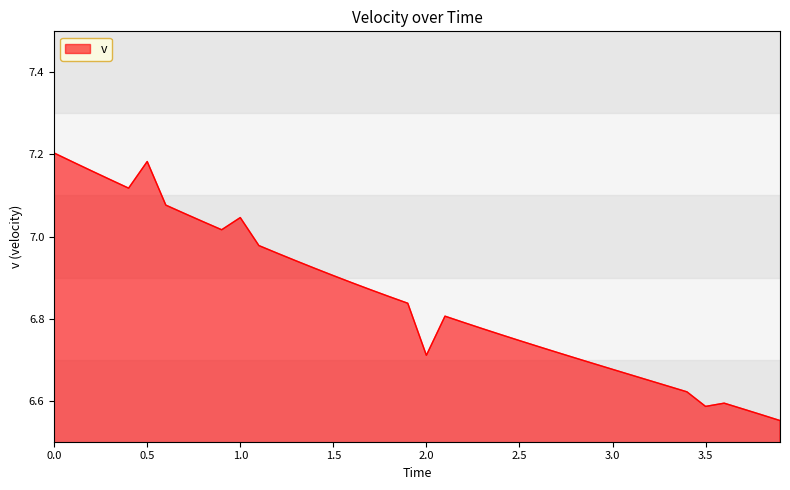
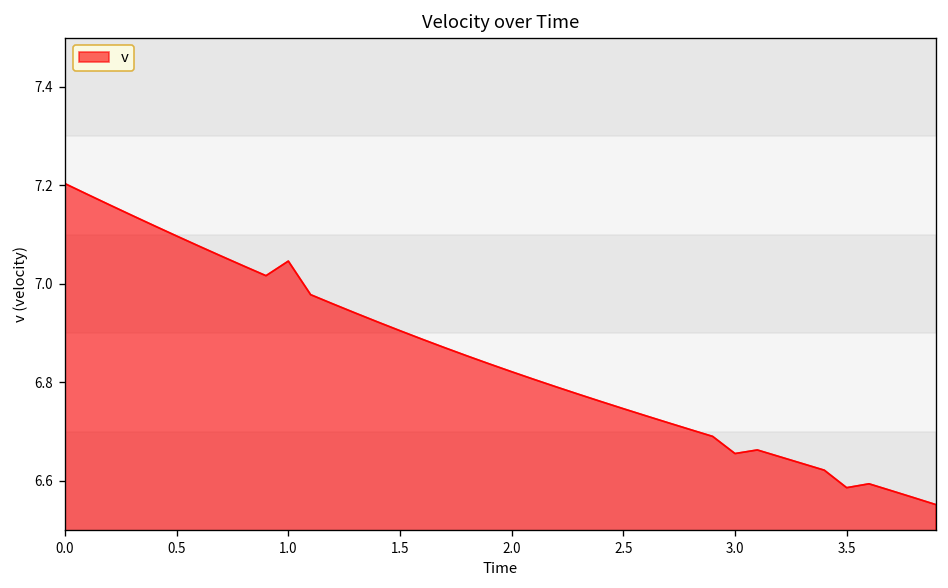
0.5: 7.18 -> 7.10
2.0: 6.71 -> 6.82
3.0: 6.68 -> 6.66
